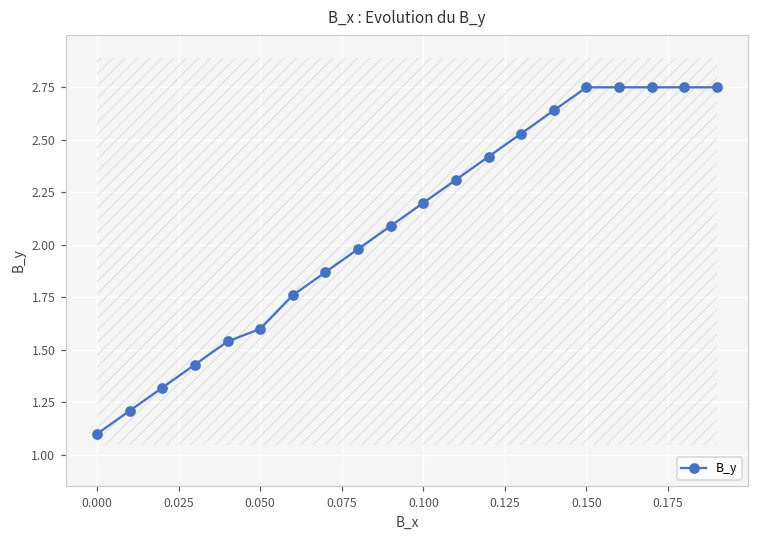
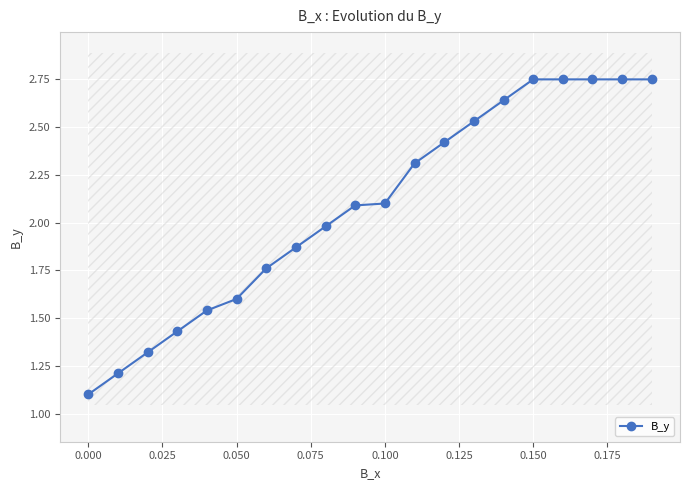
B_y, 0.100: 2.2 -> 2.1
